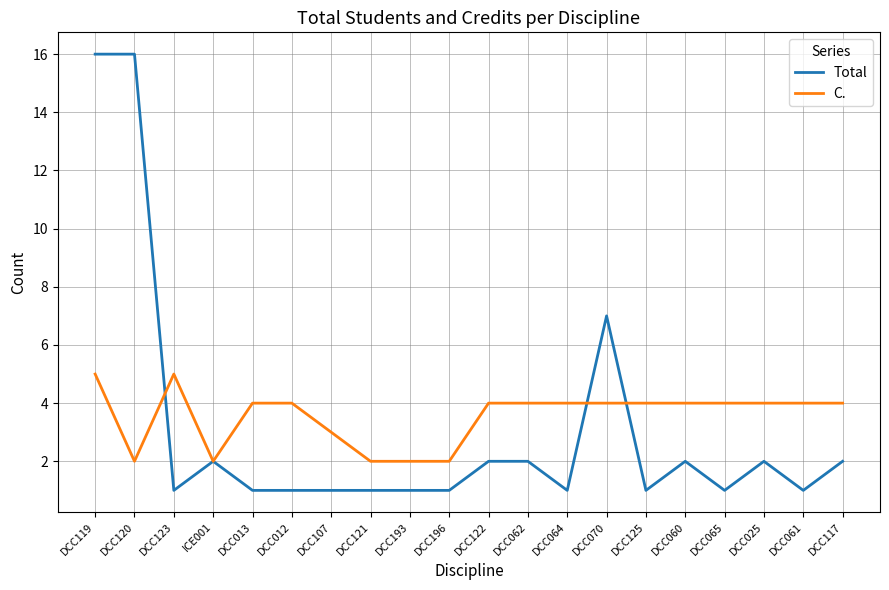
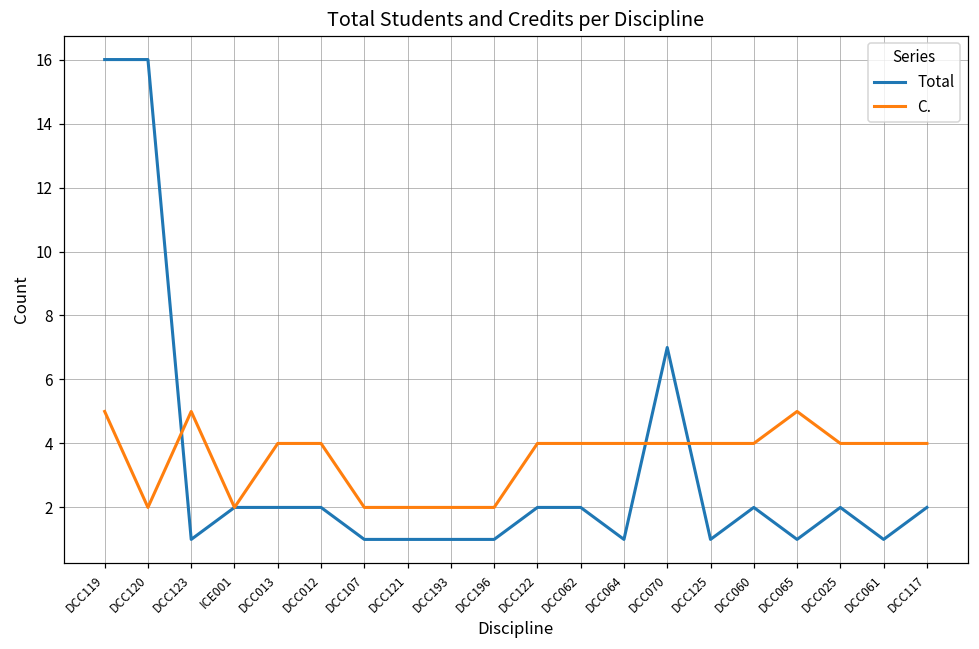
Total, DCC013: 1 -> 2
Total, DCC012: 1 -> 2
C., DCC107: 3 -> 2
C., DCC065: 4 -> 5
